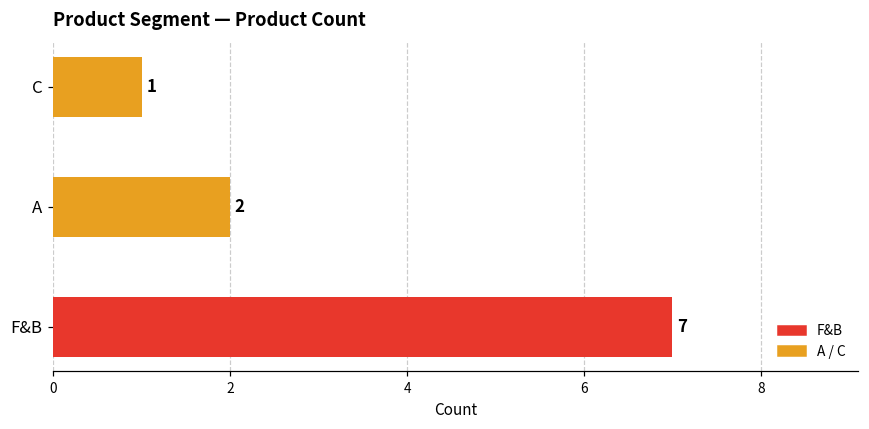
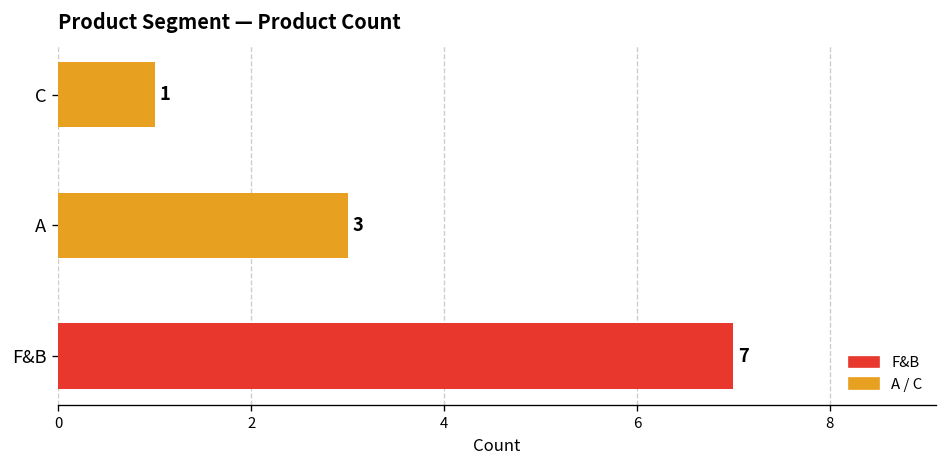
A: 2 -> 3
